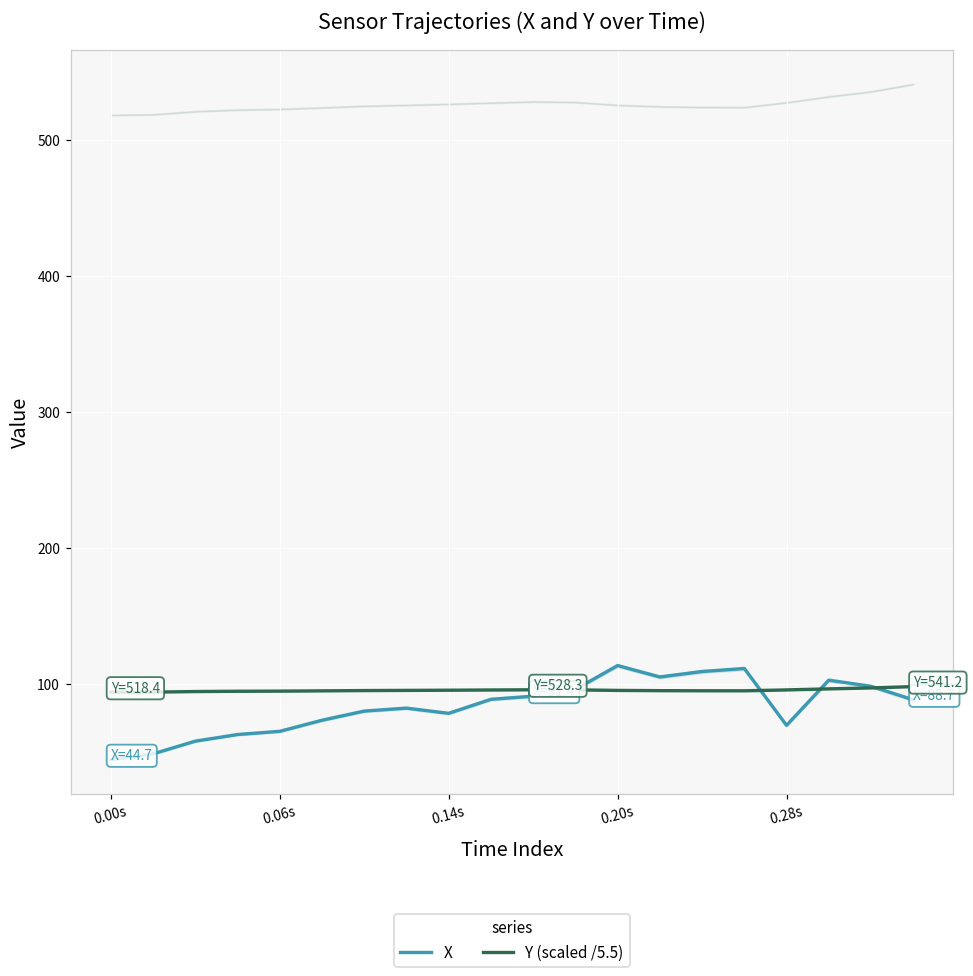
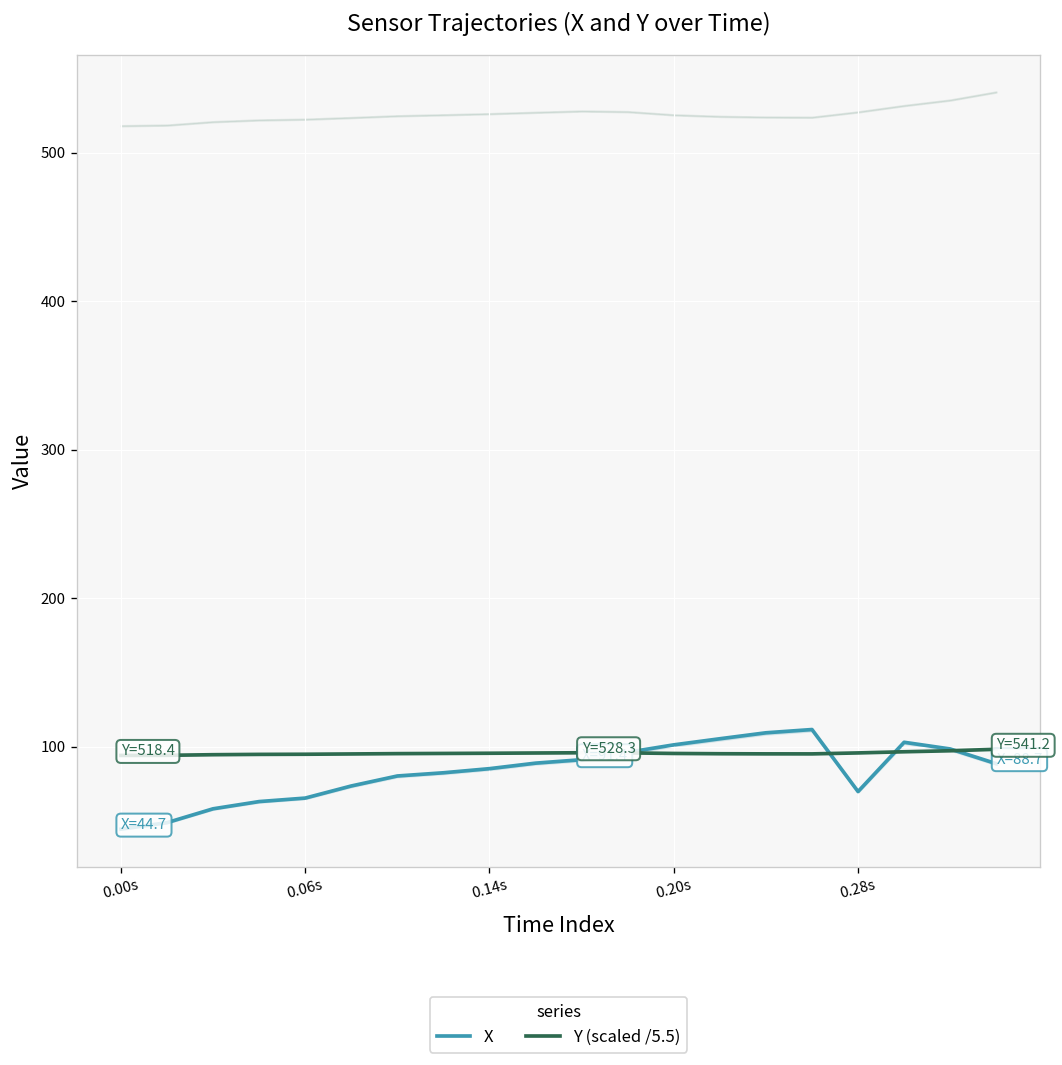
X, 0.14s: 79 -> 85
X, 0.20s: 114 -> 101
